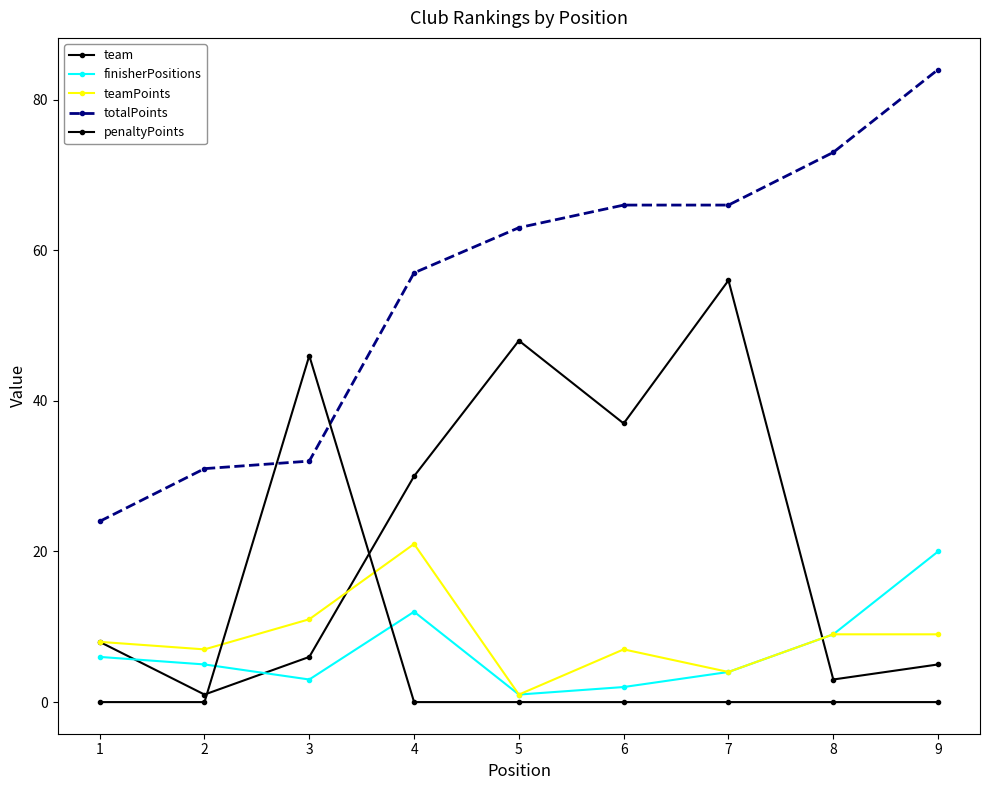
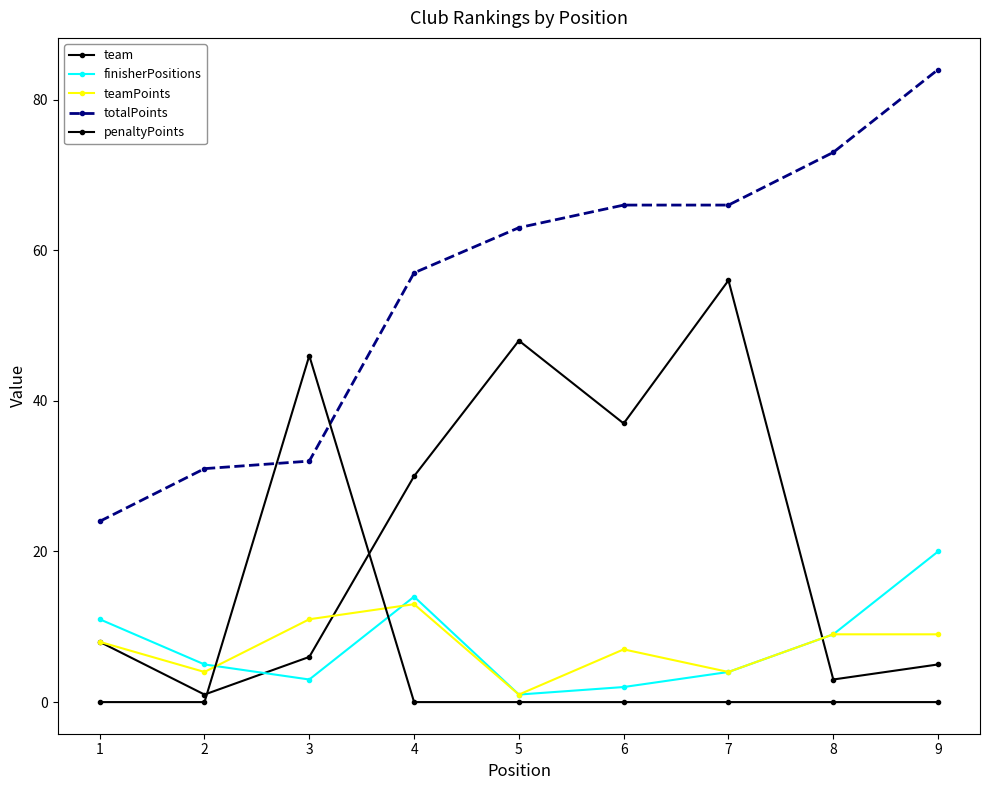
finisherPositions, 1: 6 -> 11
teamPoints, 2: 7 -> 4
finisherPositions, 4: 12 -> 14
teamPoints, 4: 21 -> 13
